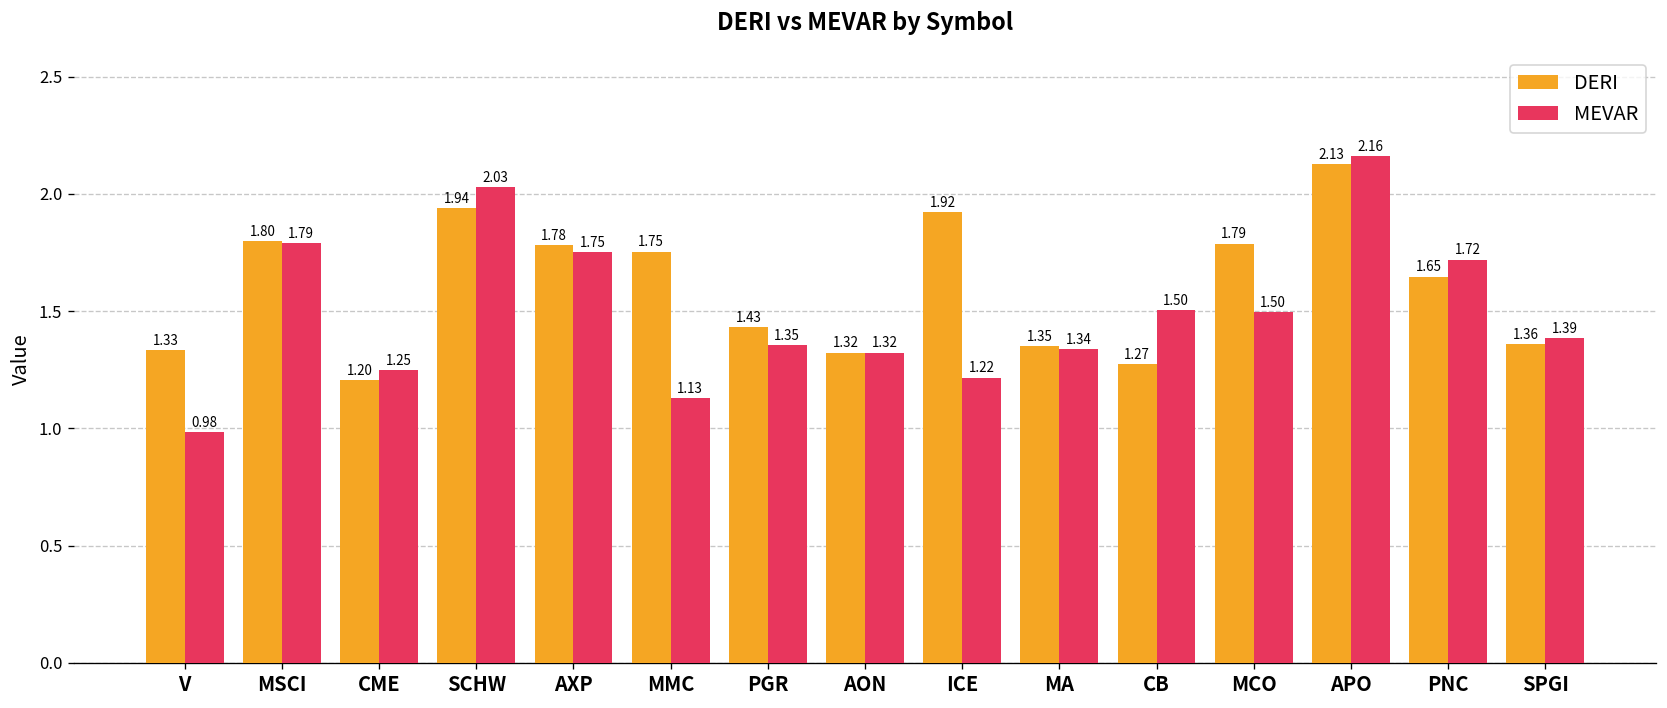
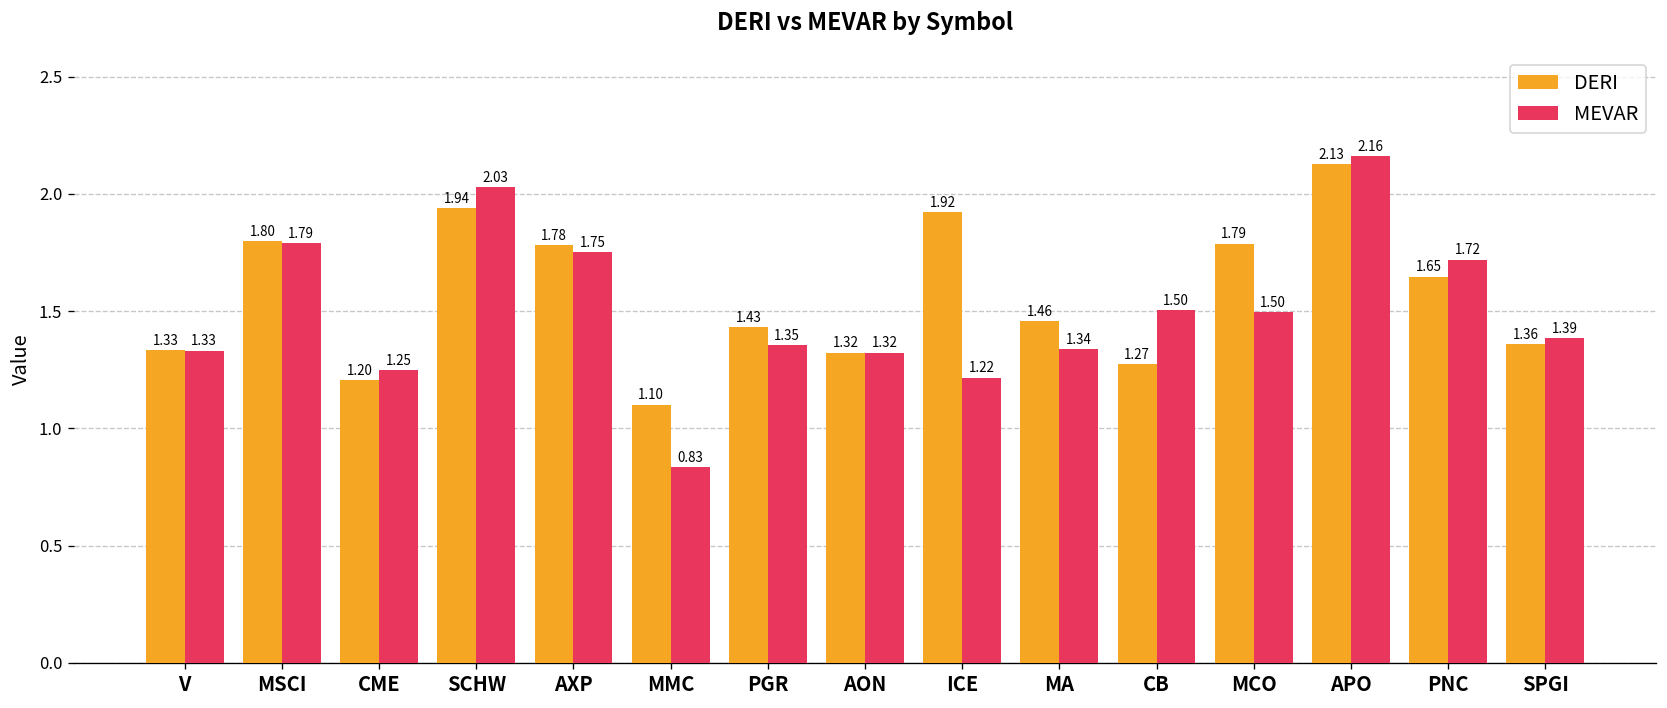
MEVAR, V: 0.98 -> 1.33
DERI, MMC: 1.75 -> 1.10
MEVAR, MMC: 1.13 -> 0.83
DERI, MA: 1.35 -> 1.46
